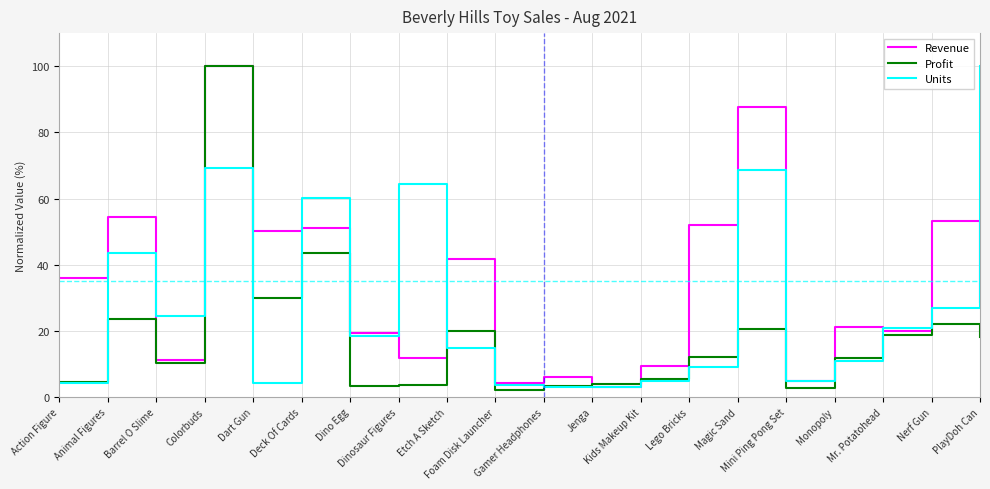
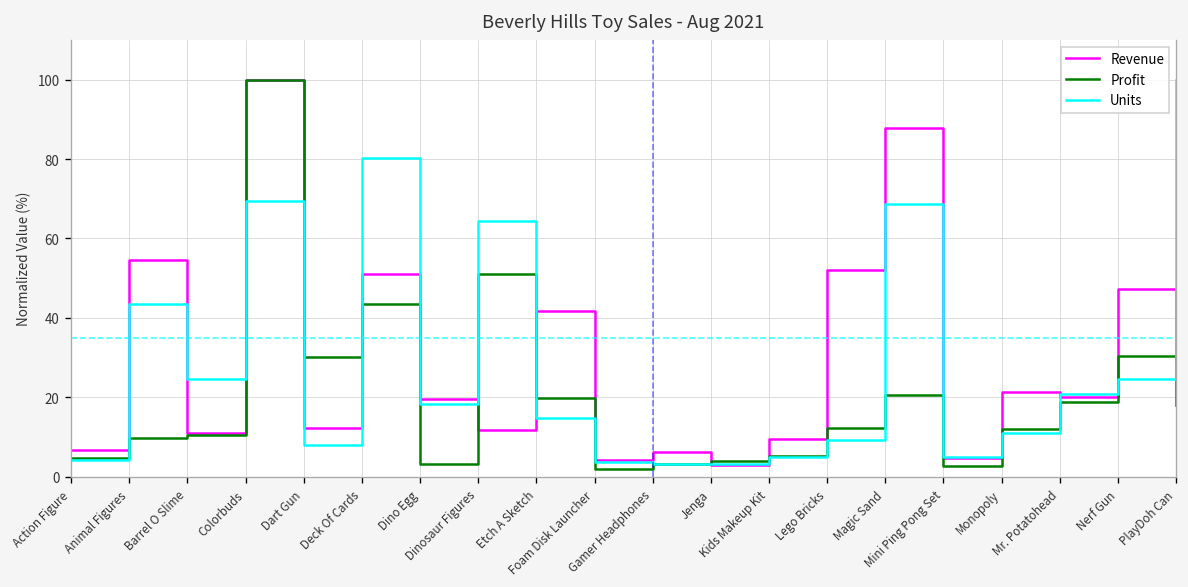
Revenue, Action Figure: 36 -> 7
Profit, Animal Figures: 24 -> 10
Revenue, Dart Gun: 50 -> 12
Units, Dart Gun: 4 -> 8
Units, Deck Of Cards: 60 -> 80
Profit, Dinosaur Figures: 4 -> 51
Revenue, Nerf Gun: 53 -> 47
Profit, Nerf Gun: 22 -> 30
Units, Nerf Gun: 27 -> 25
